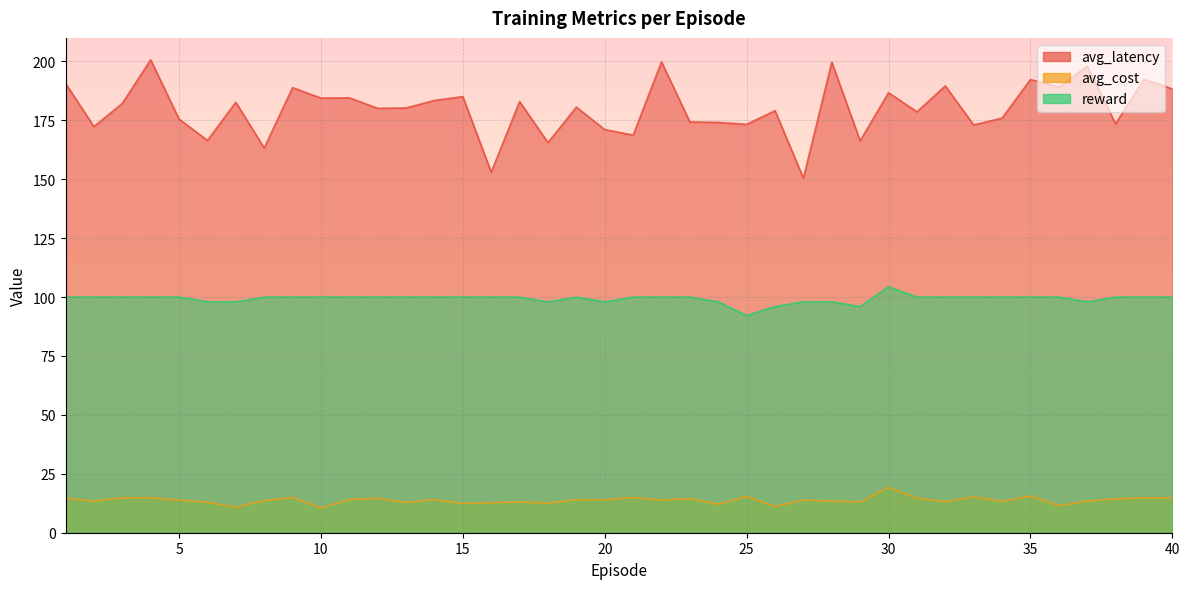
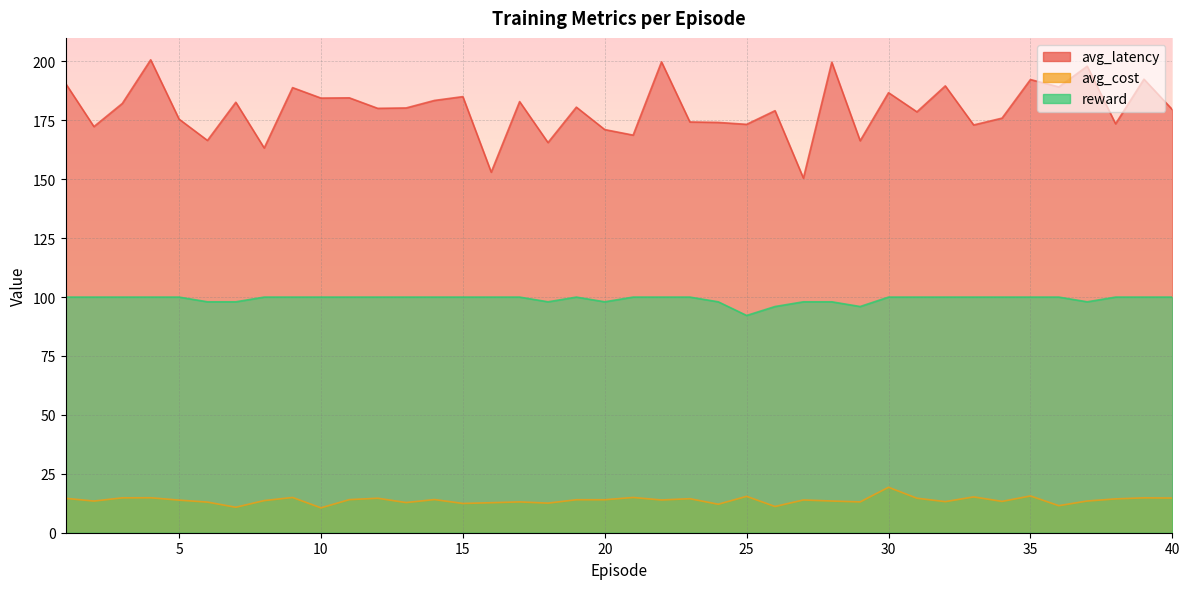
reward, 30: 104 -> 100
avg_latency, 40: 188 -> 180
